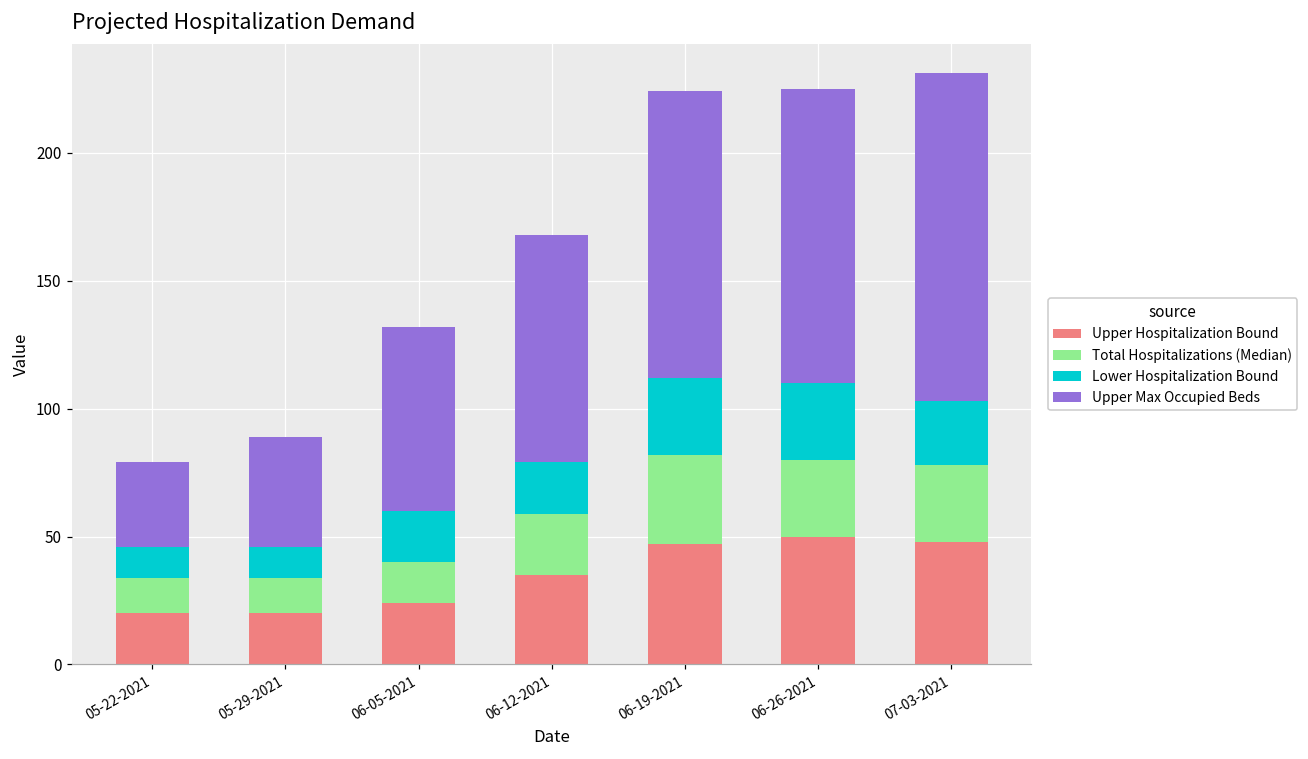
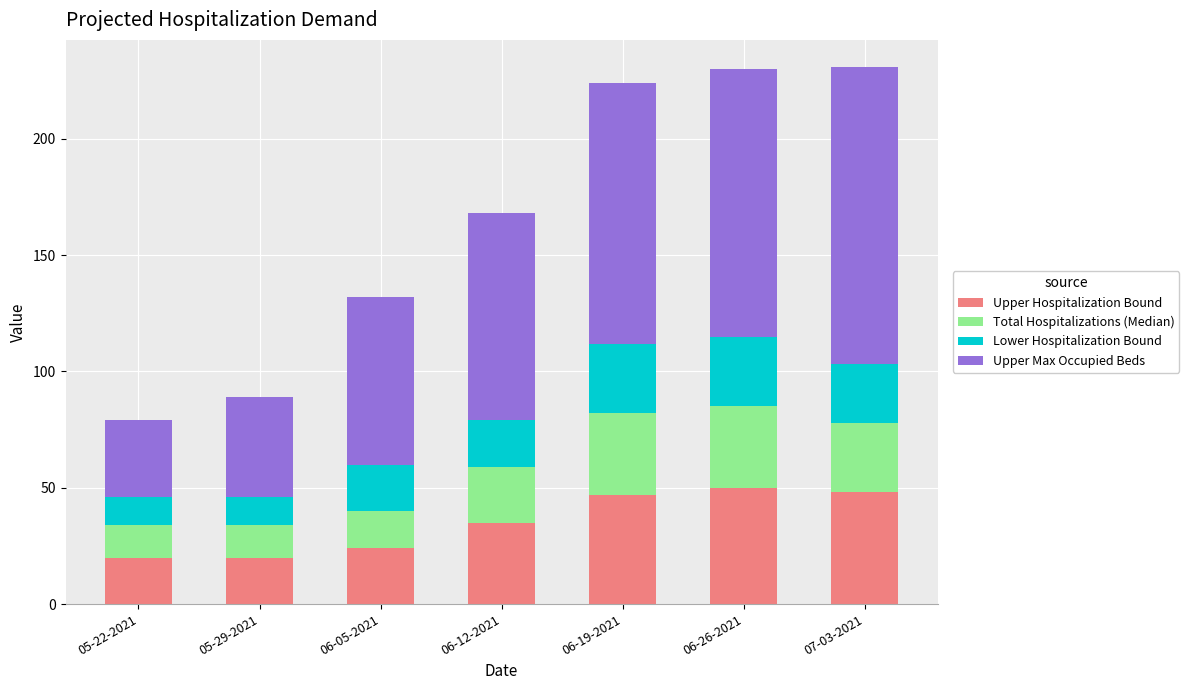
Total Hospitalizations (Median), 06-26-2021: 30 -> 35
